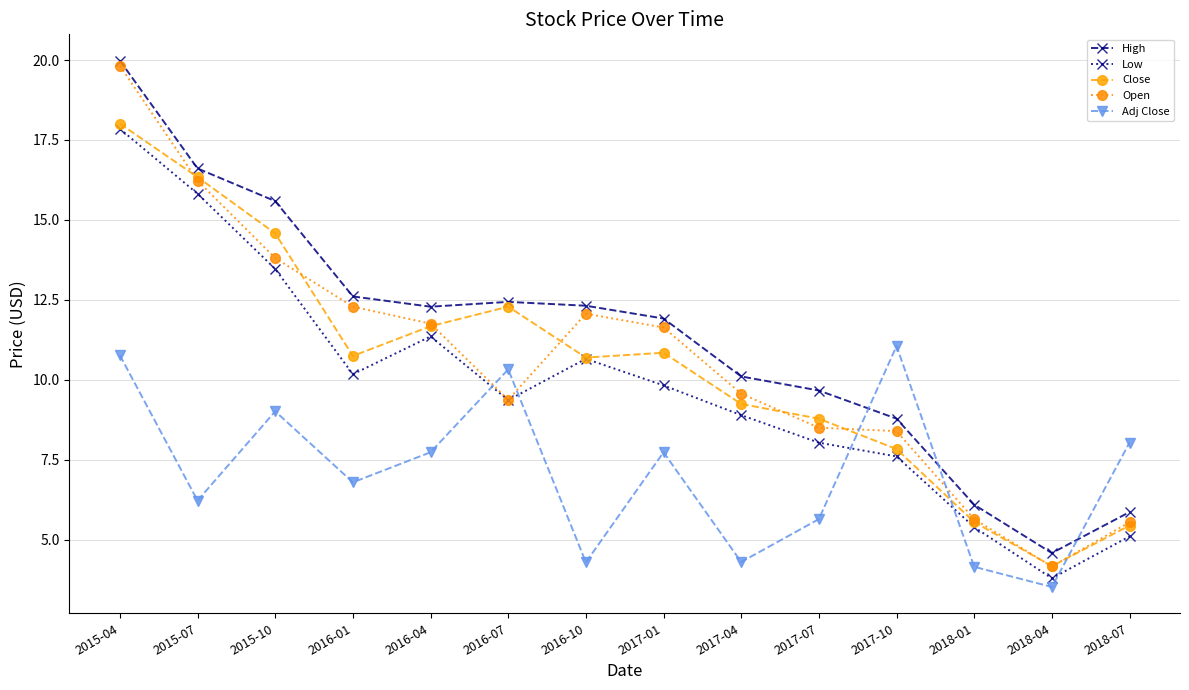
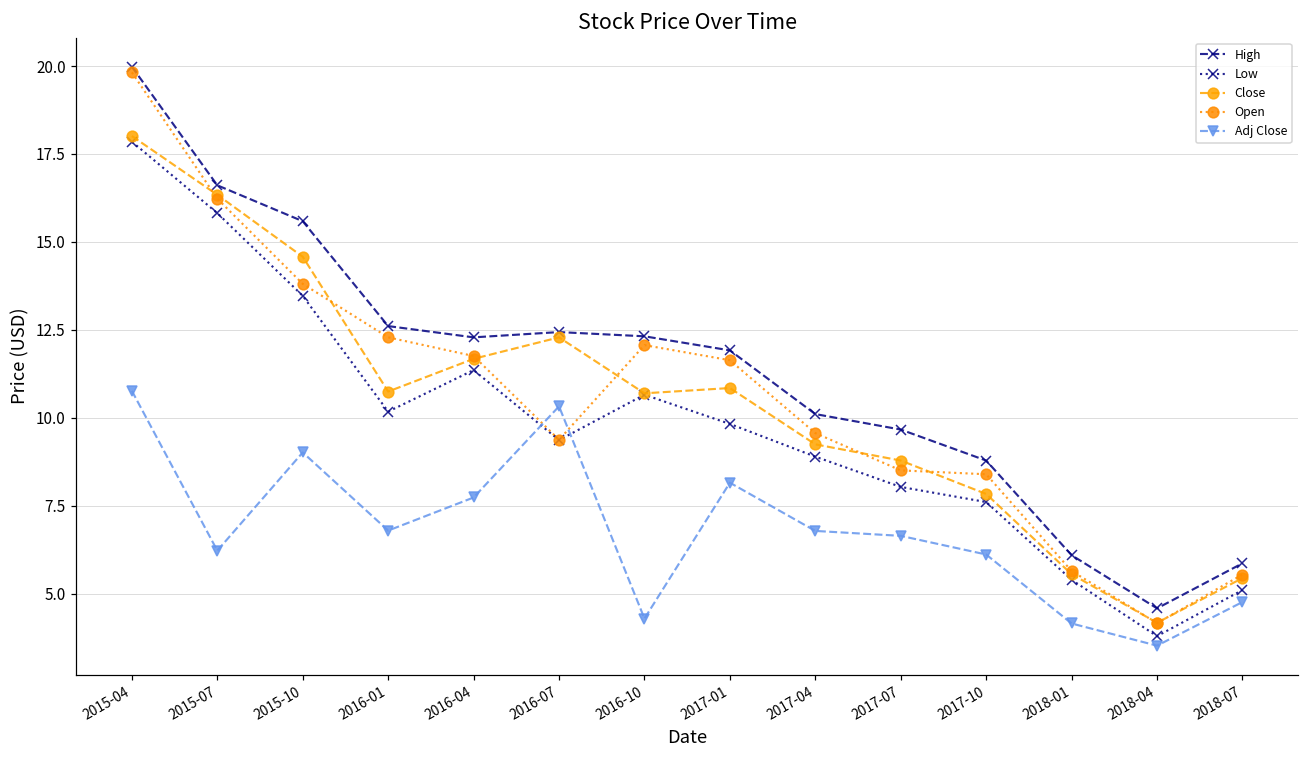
Adj Close, 2017-01: 7.7 -> 8.2
Adj Close, 2017-04: 4.3 -> 6.8
Adj Close, 2017-07: 5.7 -> 6.7
Adj Close, 2017-10: 11.1 -> 6.1
Adj Close, 2018-07: 8.0 -> 4.8
